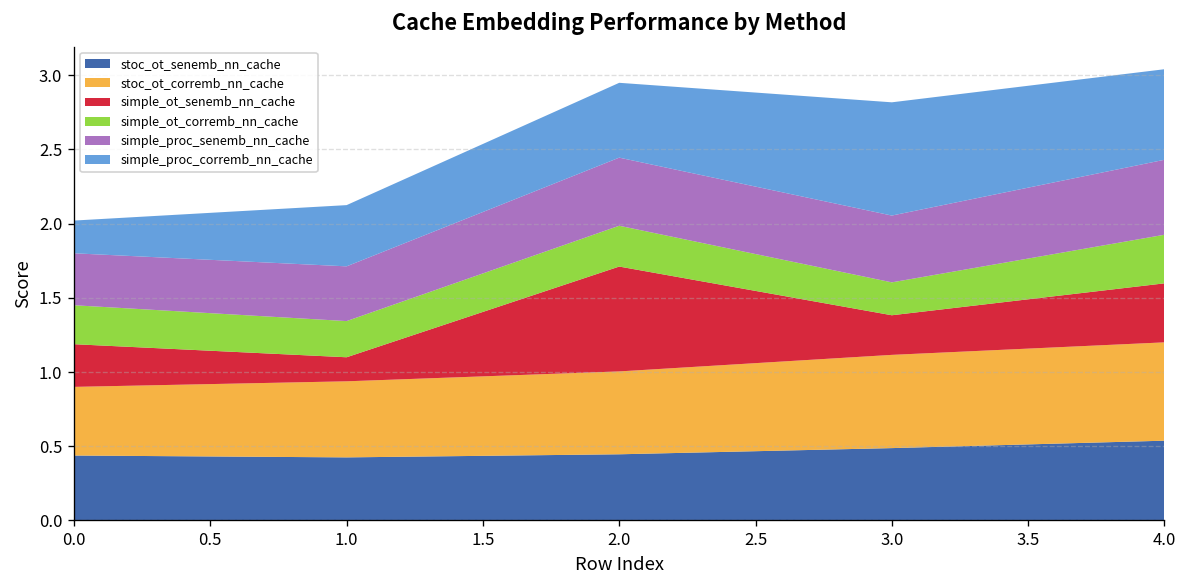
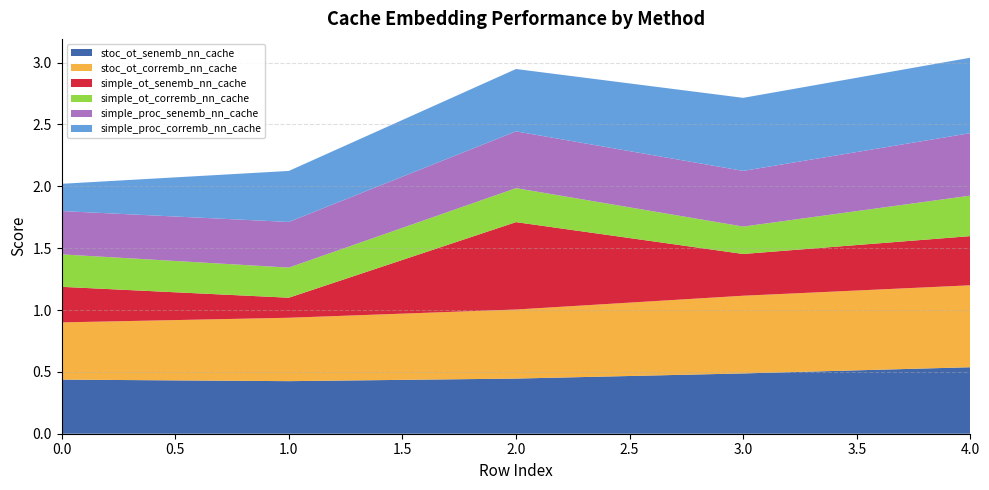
simple_ot_senemb_nn_cache, 3.0: 0.27 -> 0.34
simple_proc_corremb_nn_cache, 3.0: 0.76 -> 0.59
